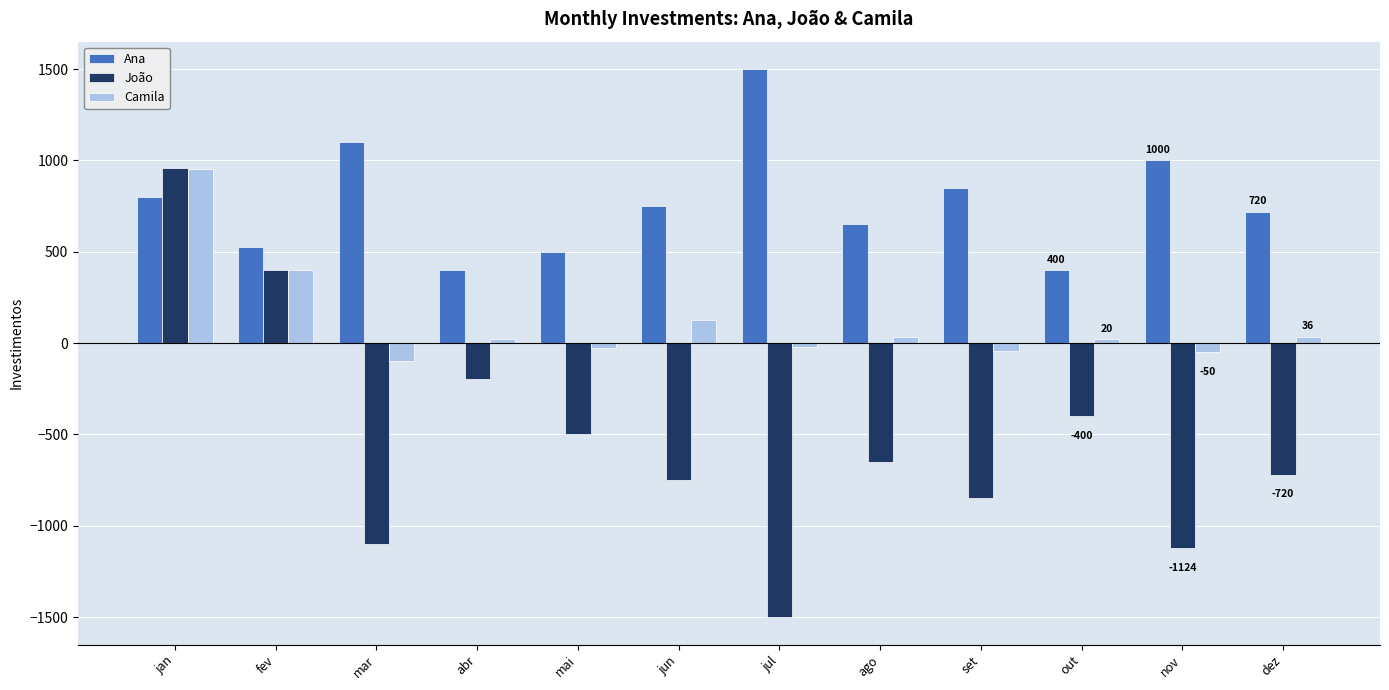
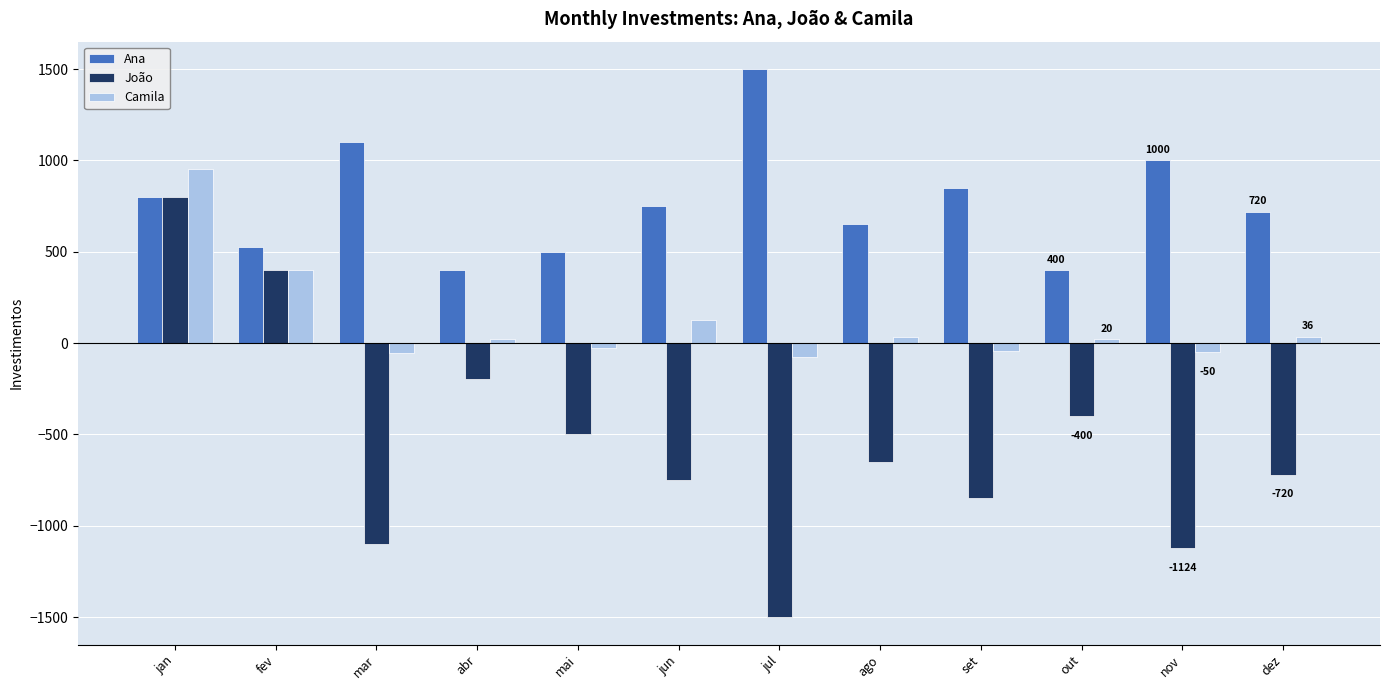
João, jan: 960 -> 800
Camila, mar: -100 -> -60
Camila, jul: -20 -> -80
